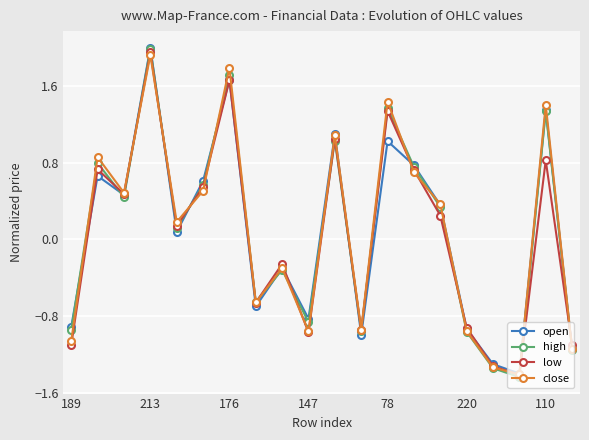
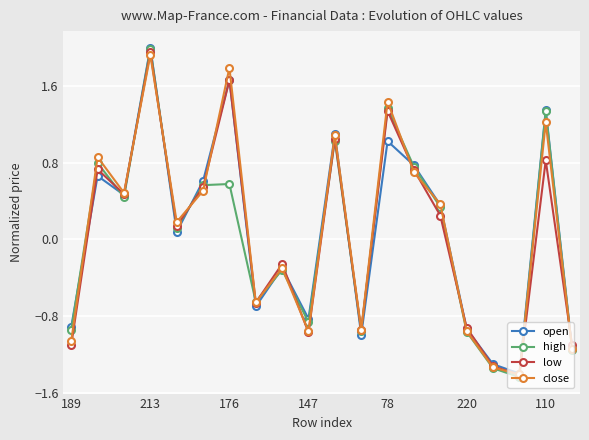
high, 176: 1.7 -> 0.6
close, 110: 1.4 -> 1.2
